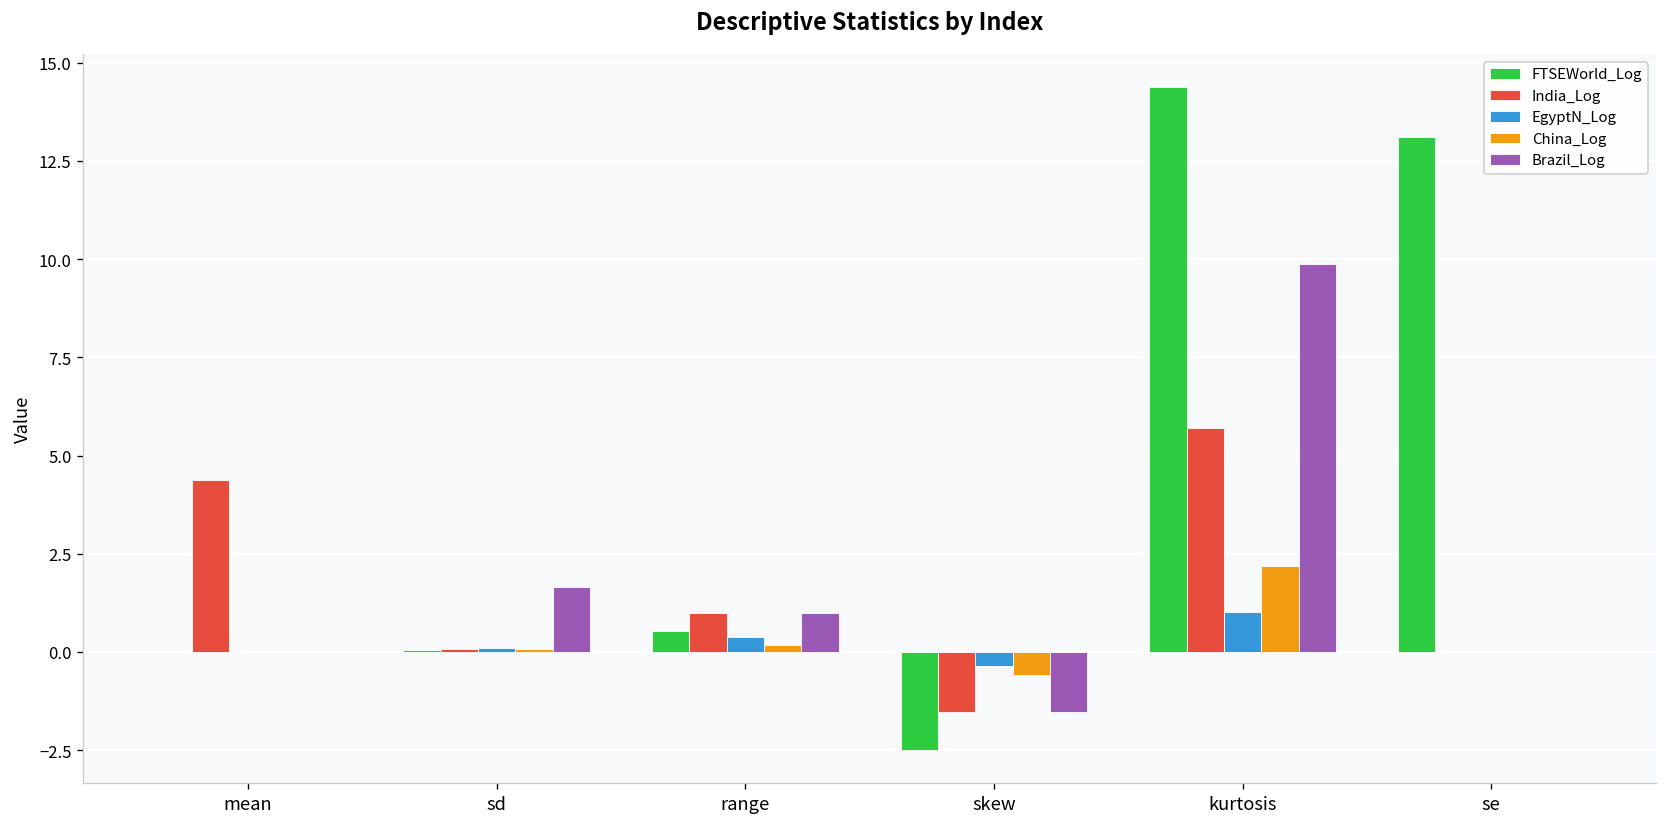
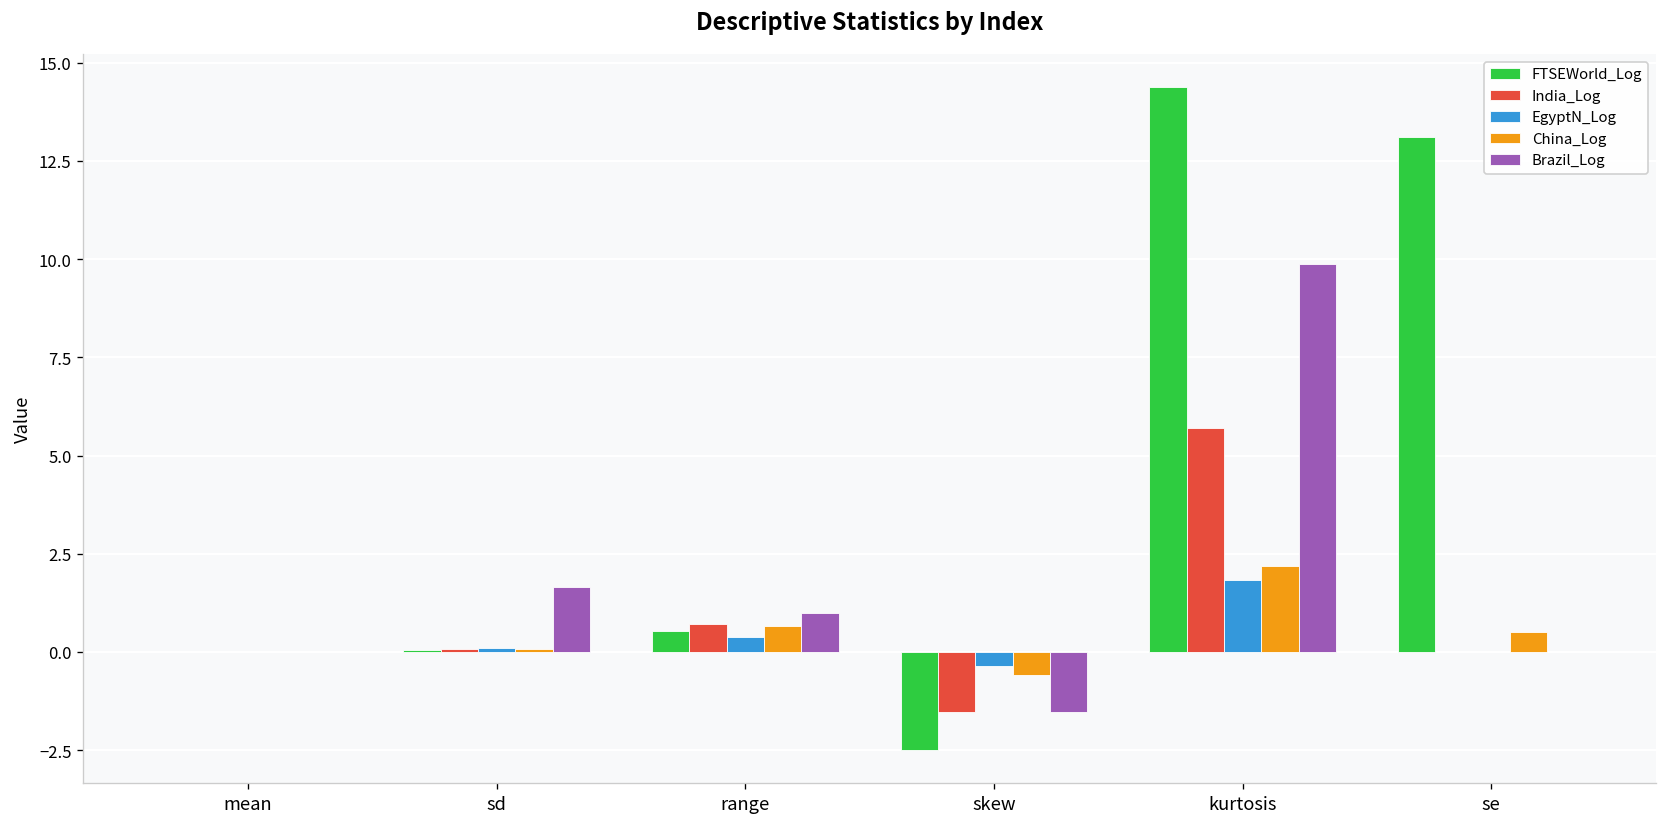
India_Log, mean: 4.4 -> 0.0
India_Log, range: 1.0 -> 0.7
China_Log, range: 0.2 -> 0.7
EgyptN_Log, kurtosis: 1.0 -> 1.8
China_Log, se: 0.0 -> 0.5
